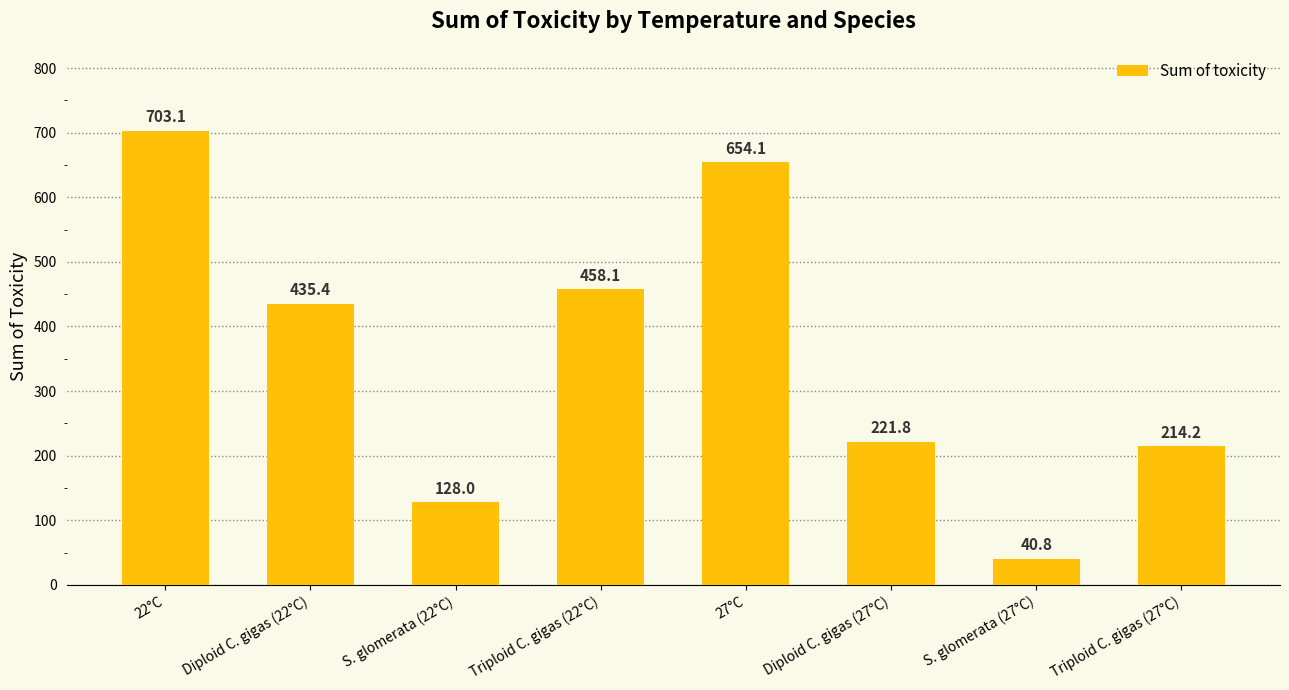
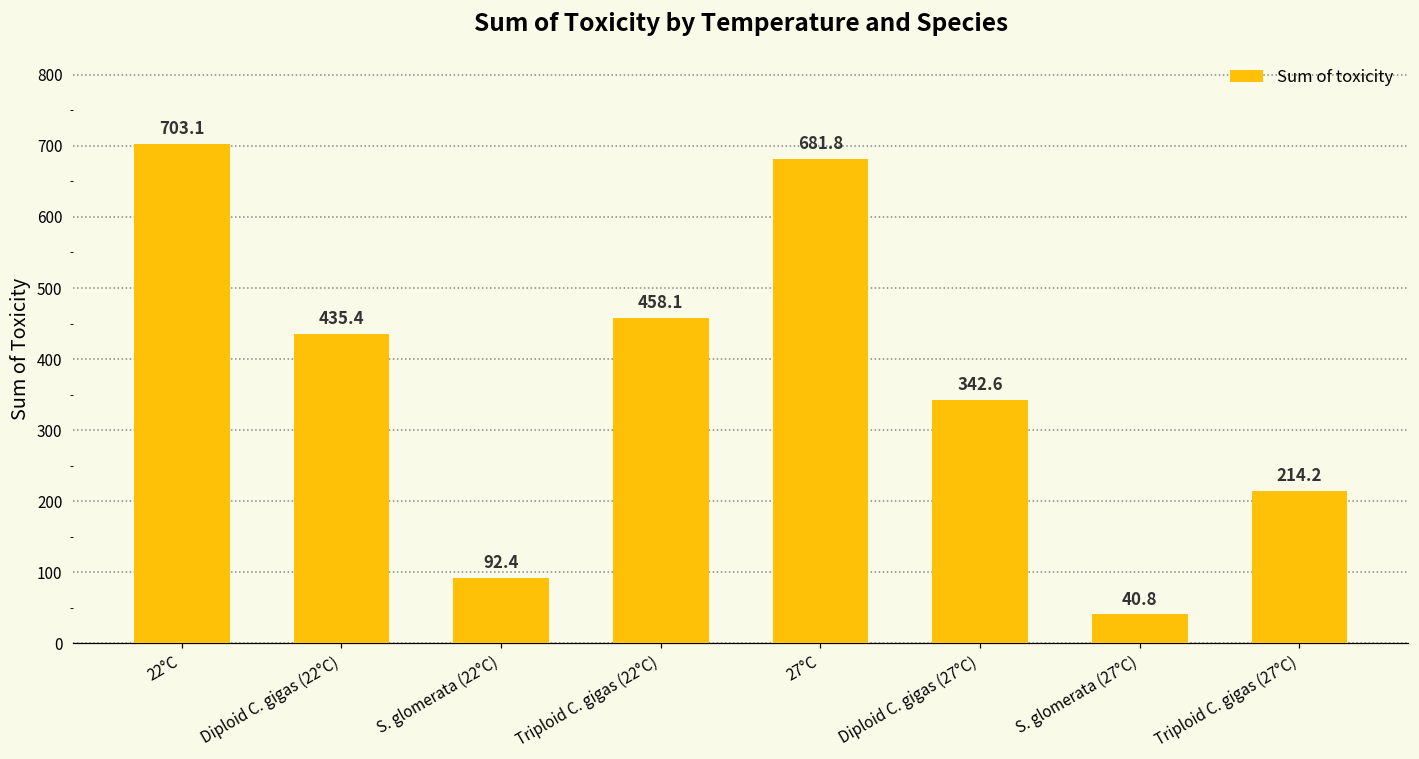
S. glomerata (22°C): 128.0 -> 92.4
27°C: 654.1 -> 681.8
Diploid C. gigas (27°C): 221.8 -> 342.6
